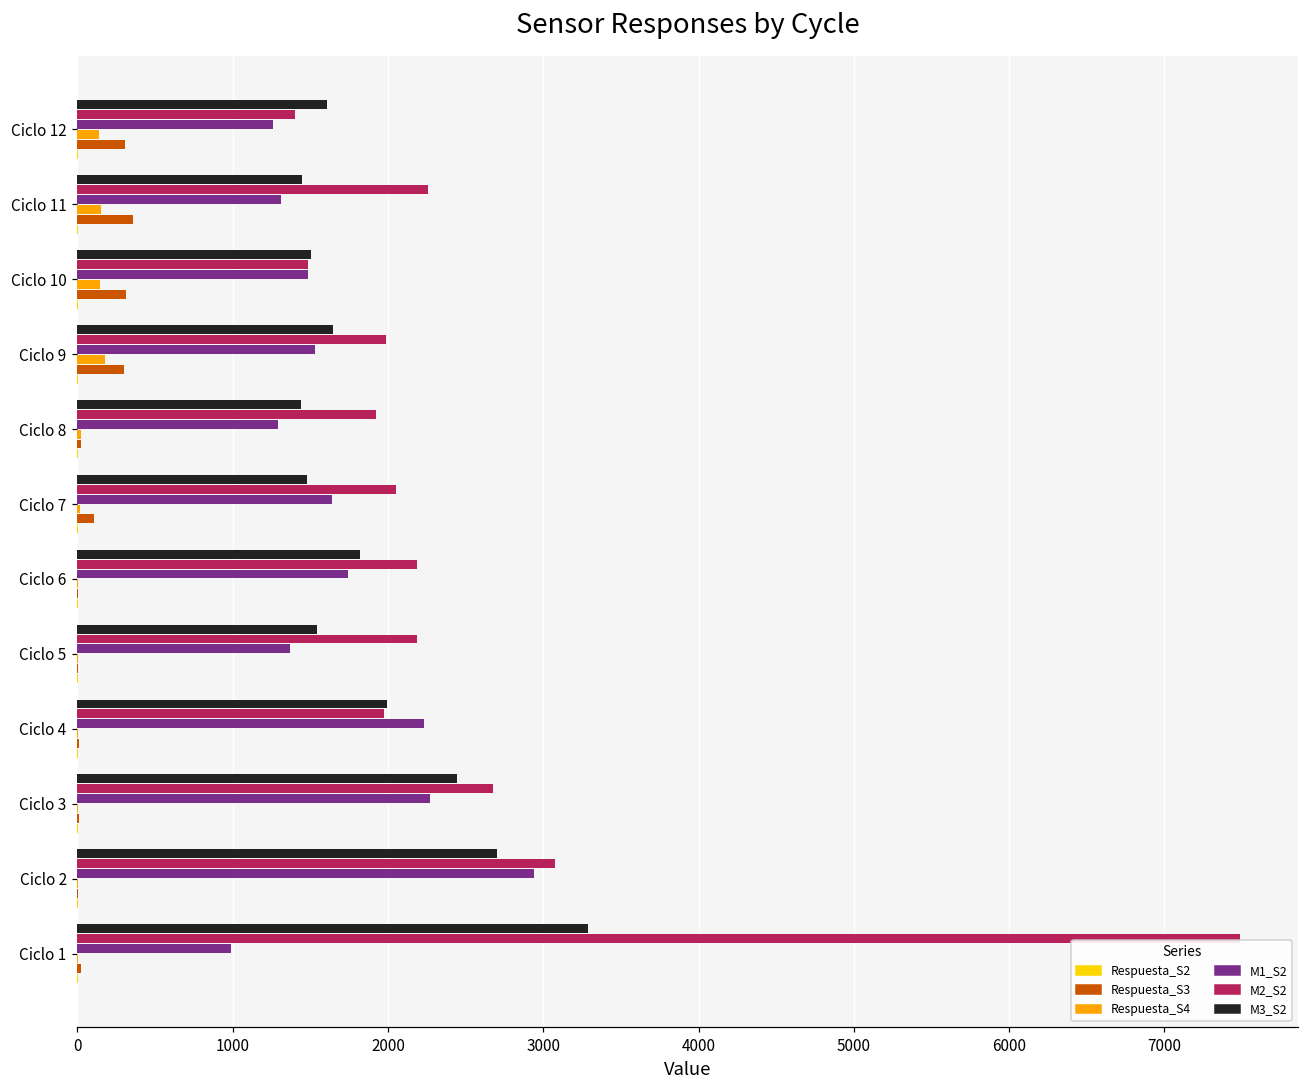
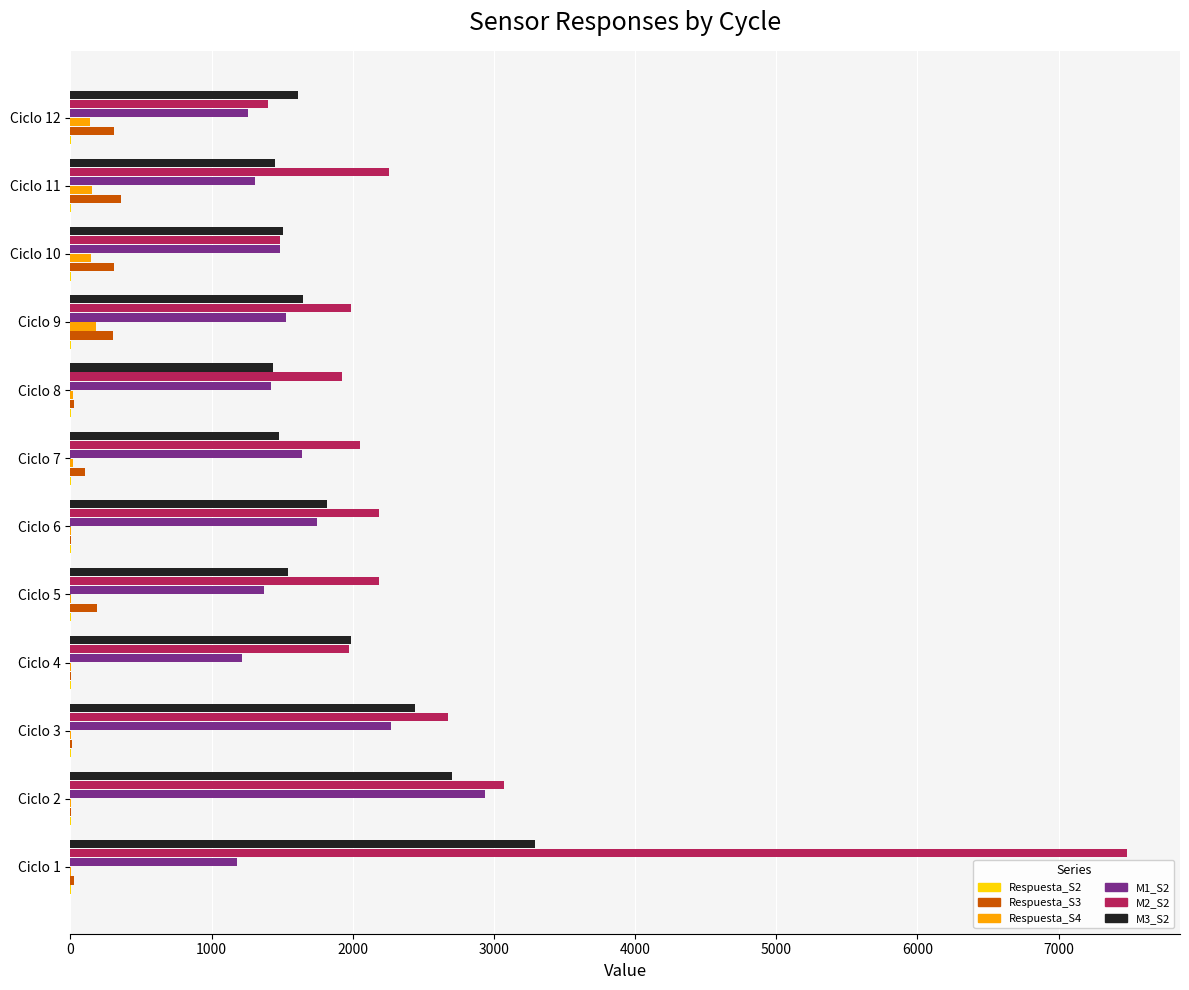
M1_S2, Ciclo 8: 1290 -> 1420
Respuesta_S3, Ciclo 5: 10 -> 190
M1_S2, Ciclo 4: 2230 -> 1220
M1_S2, Ciclo 1: 990 -> 1180
